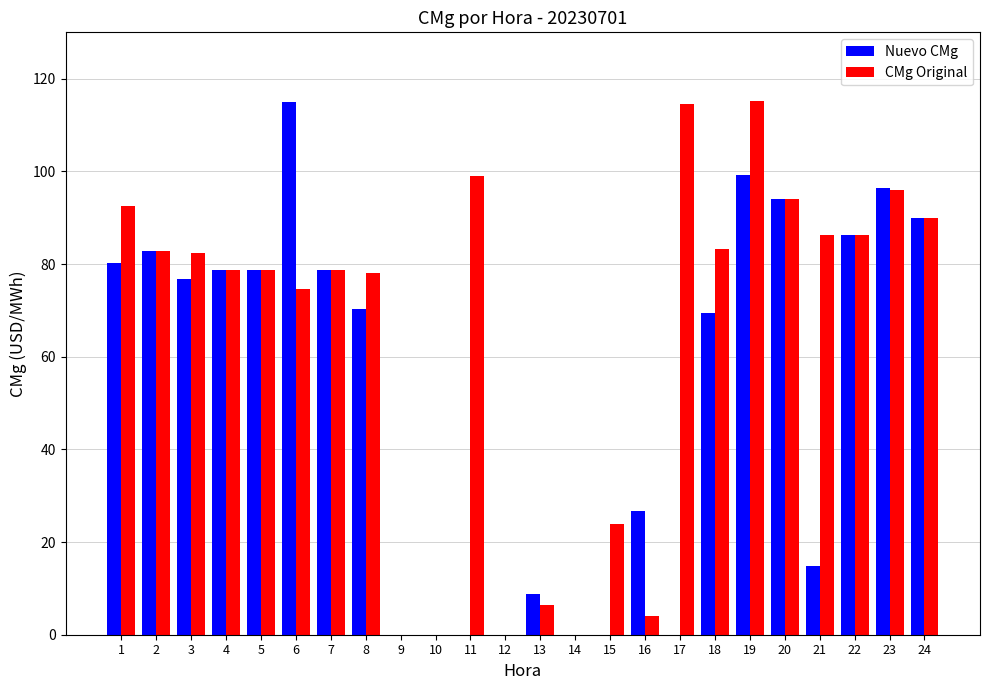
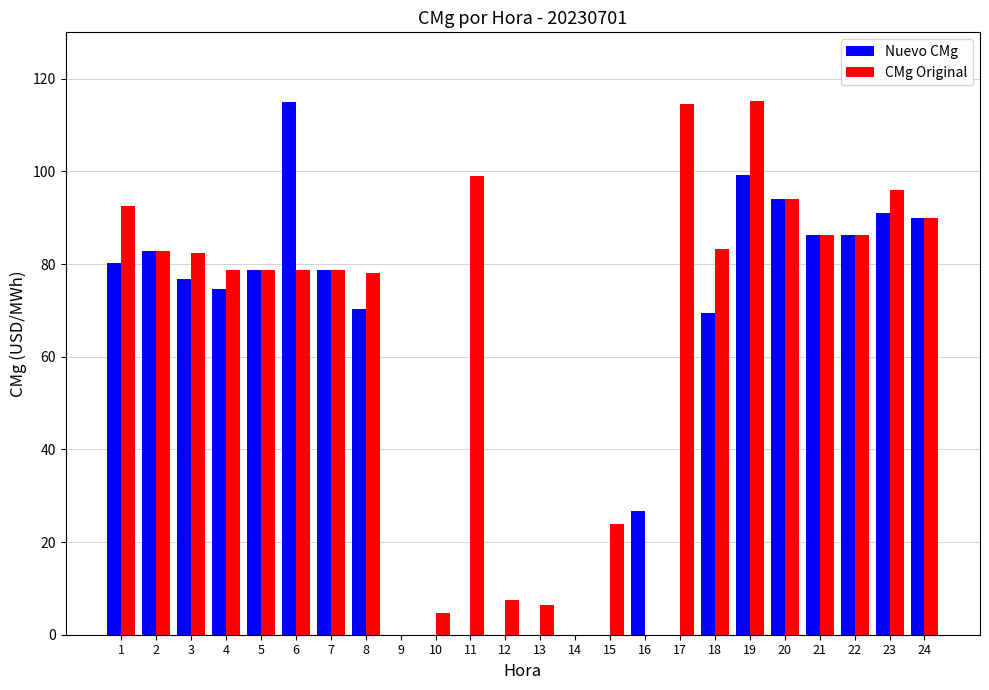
Nuevo CMg, 4: 79 -> 75
CMg Original, 6: 75 -> 79
CMg Original, 10: 0 -> 5
CMg Original, 12: 0 -> 8
Nuevo CMg, 13: 9 -> 0
CMg Original, 16: 4 -> 0
Nuevo CMg, 21: 15 -> 86
Nuevo CMg, 23: 96 -> 91
